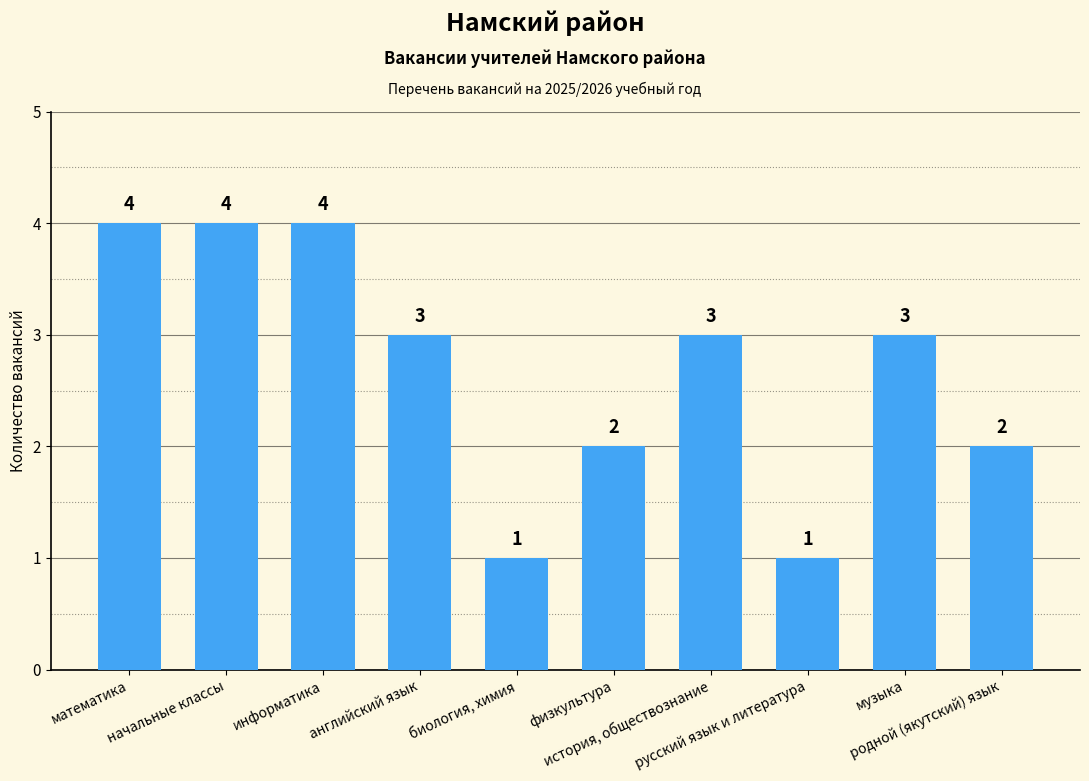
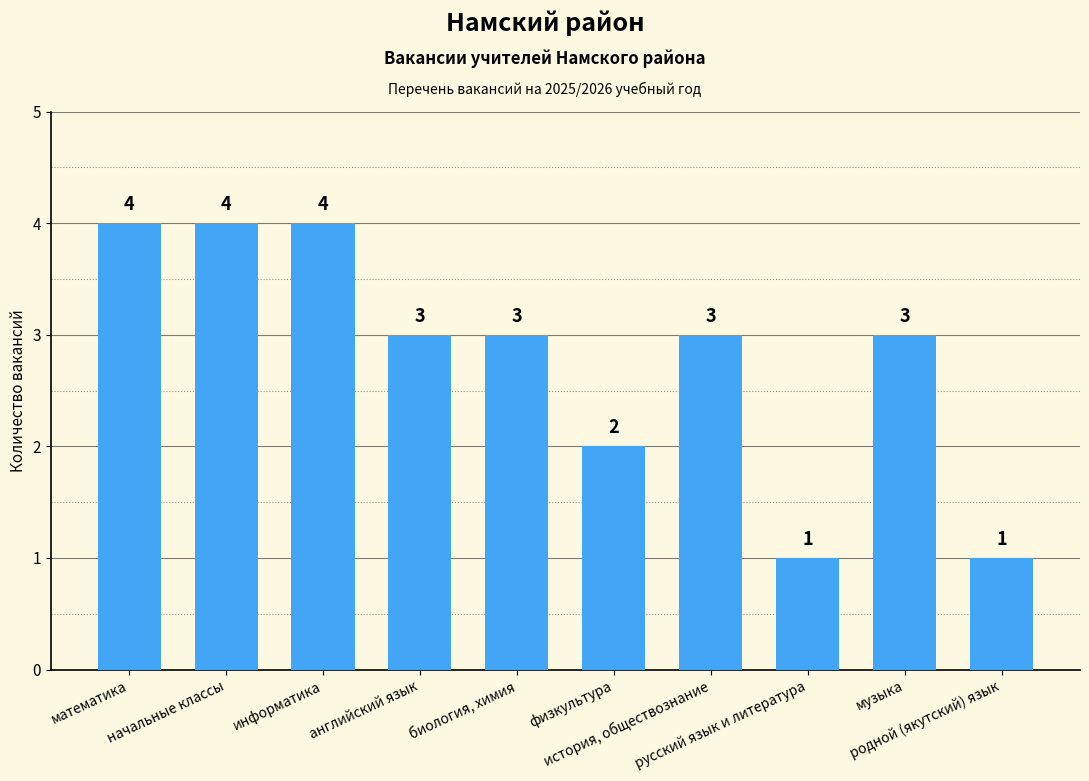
биология, химия: 1 -> 3
родной (якутский) язык: 2 -> 1
